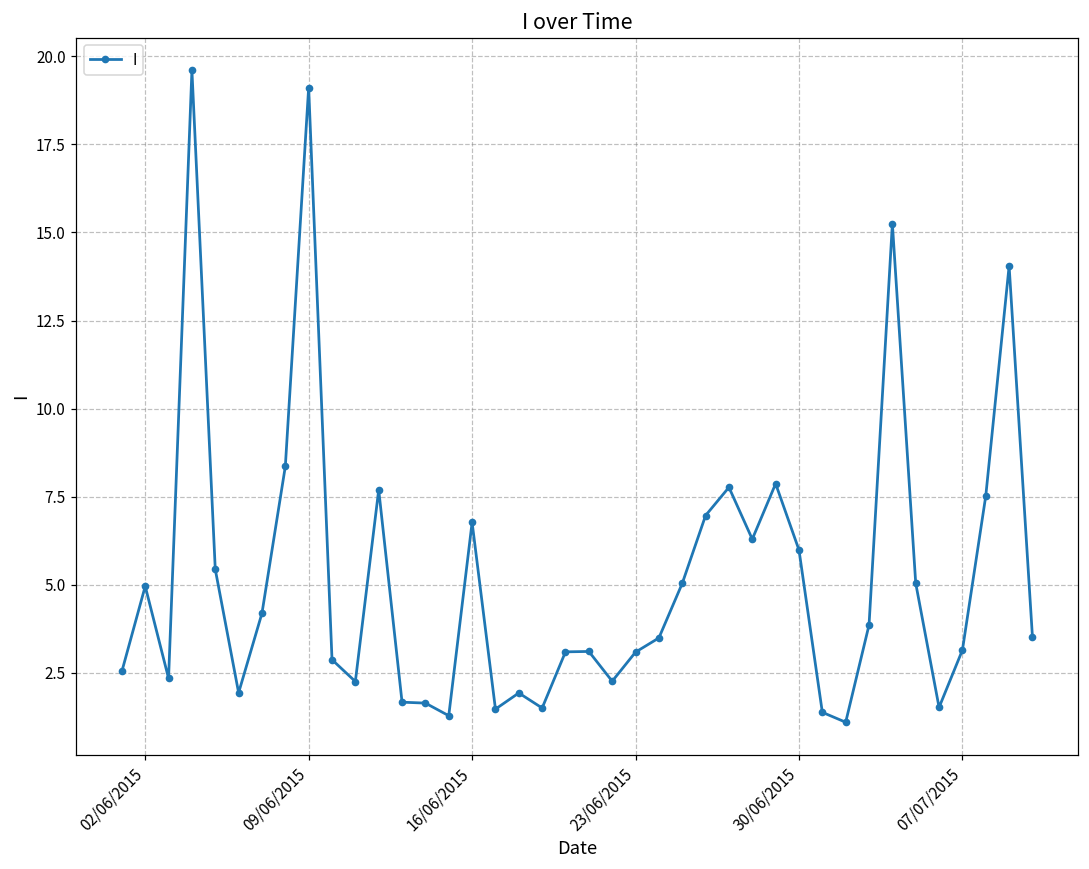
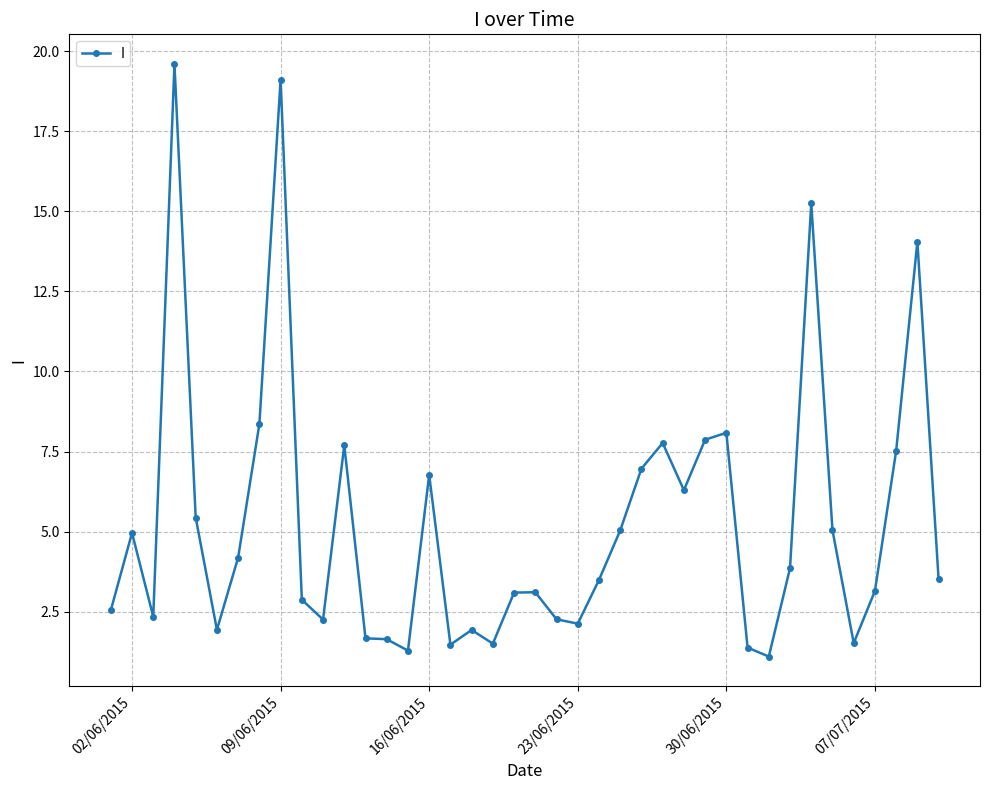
23/06/2015: 3.1 -> 2.1
30/06/2015: 6.0 -> 8.1
